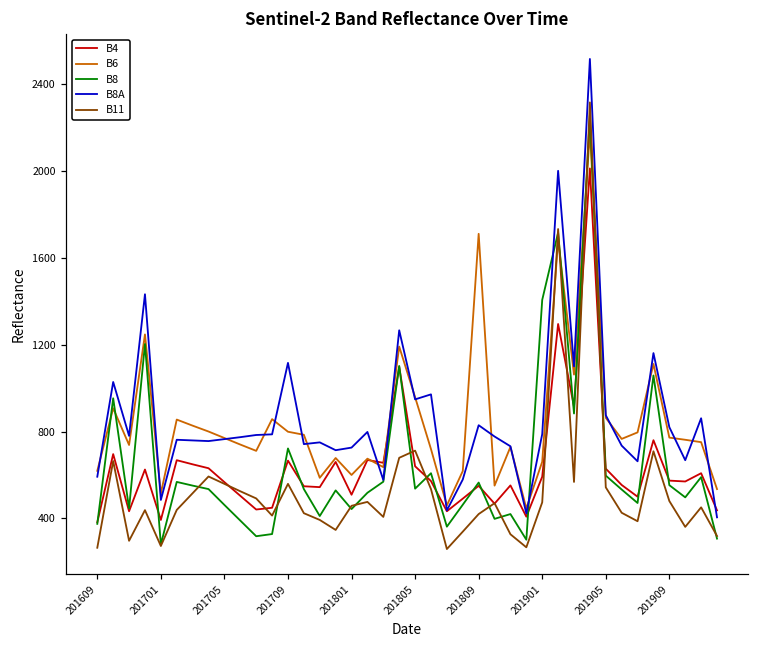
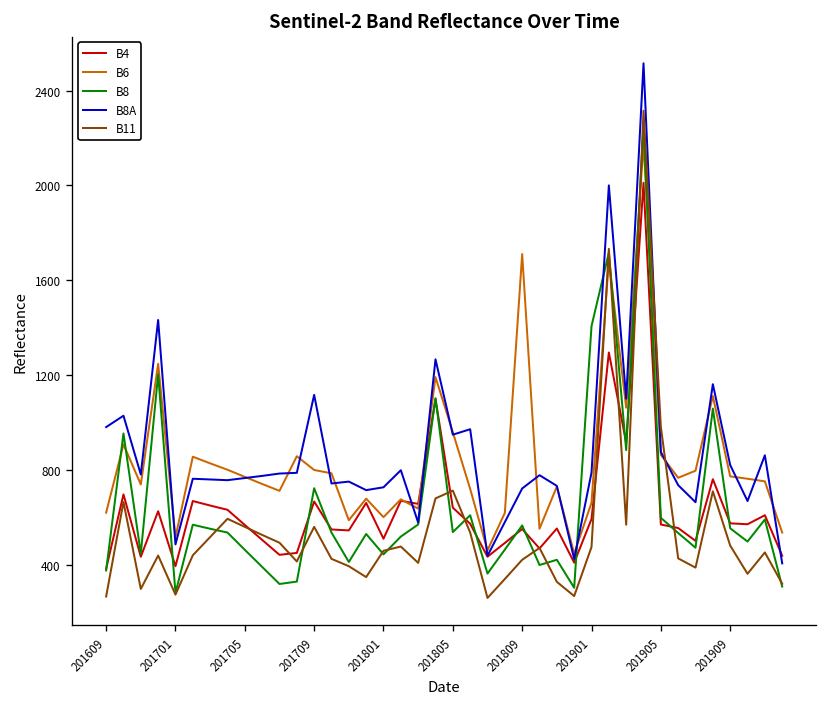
B8A, 201609: 590 -> 980
B8A, 201809: 830 -> 720
B4, 201905: 630 -> 570
B11, 201905: 540 -> 980
